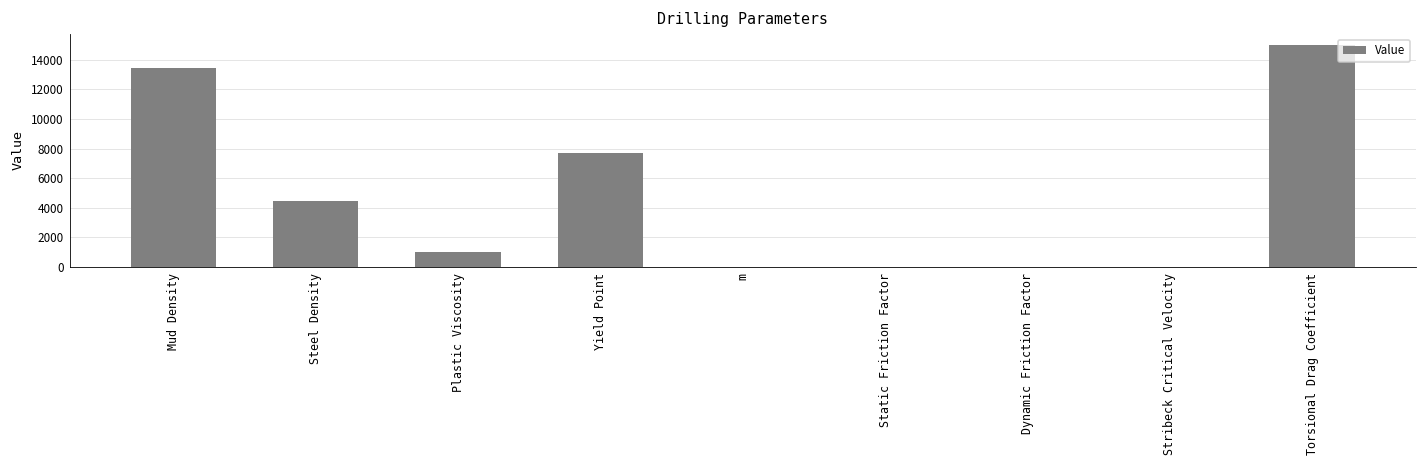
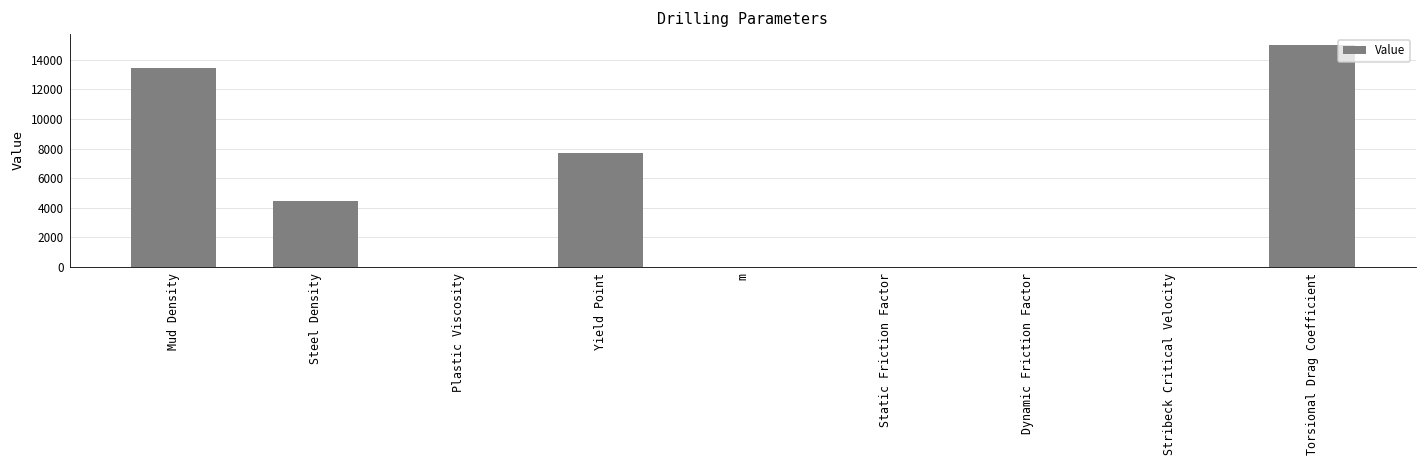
Plastic Viscosity: 1000 -> 0
